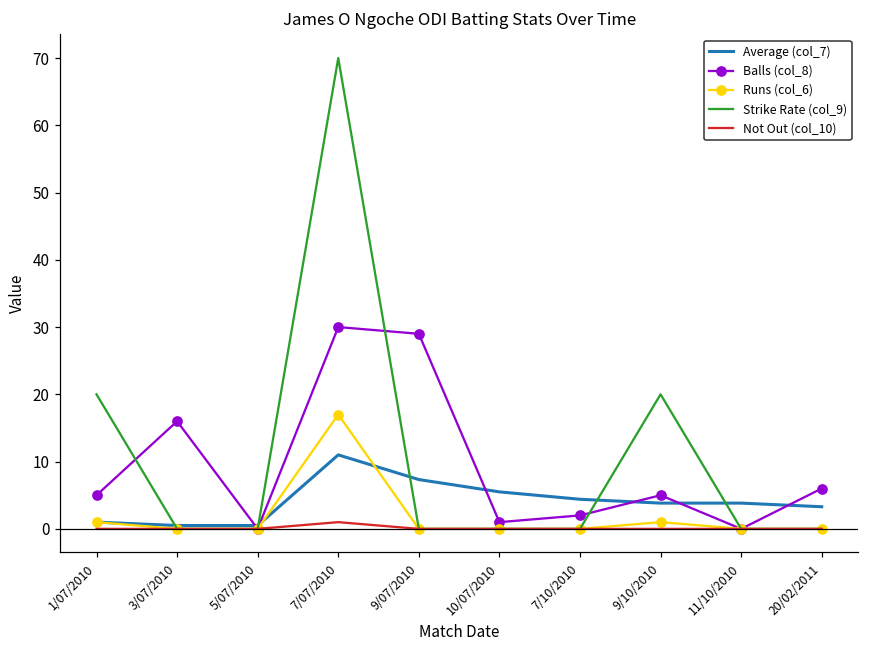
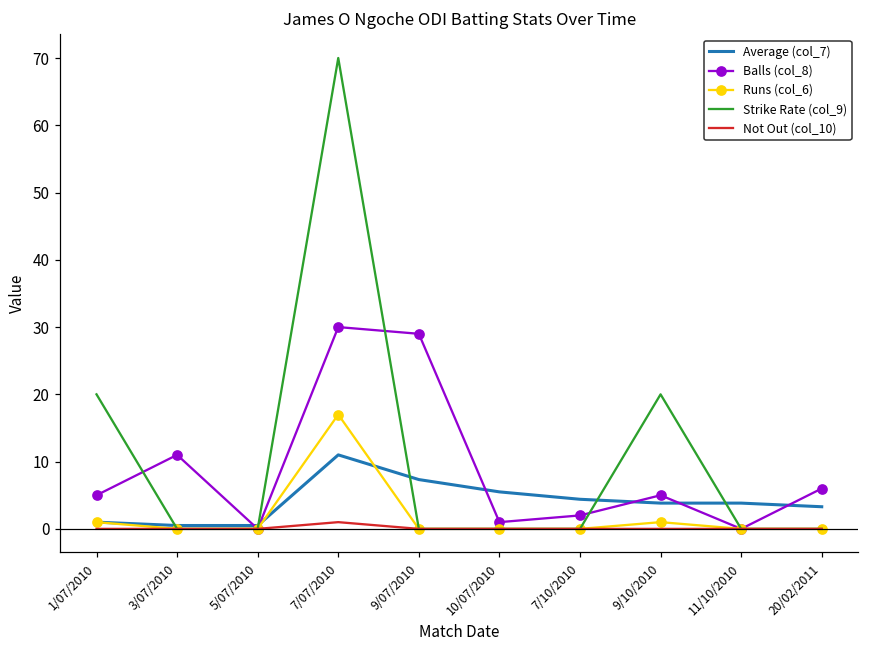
Balls (col_8), 3/07/2010: 16 -> 11
